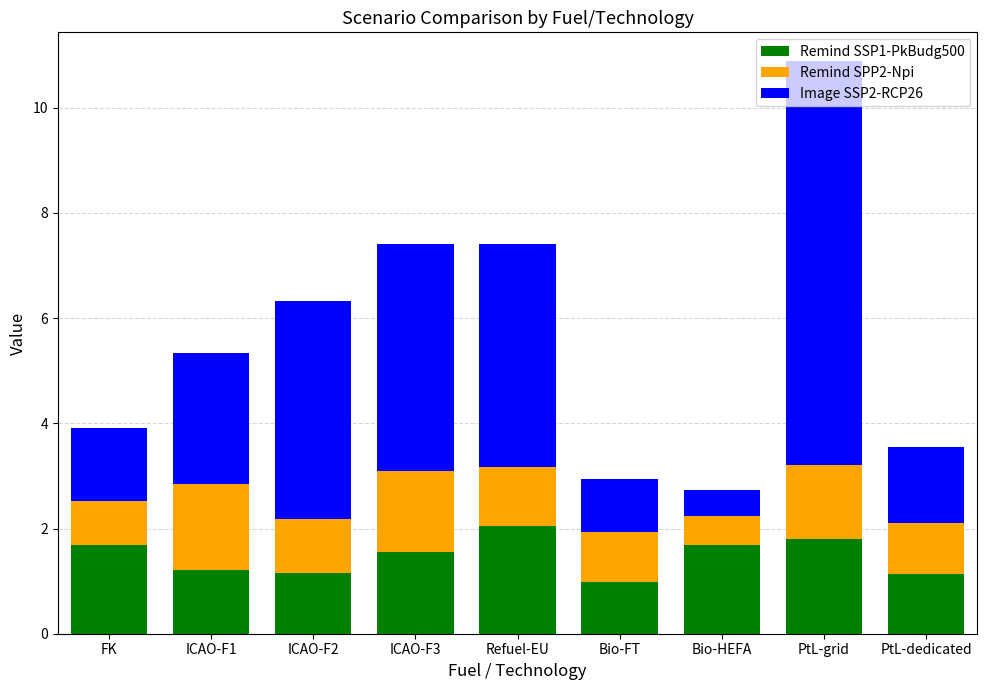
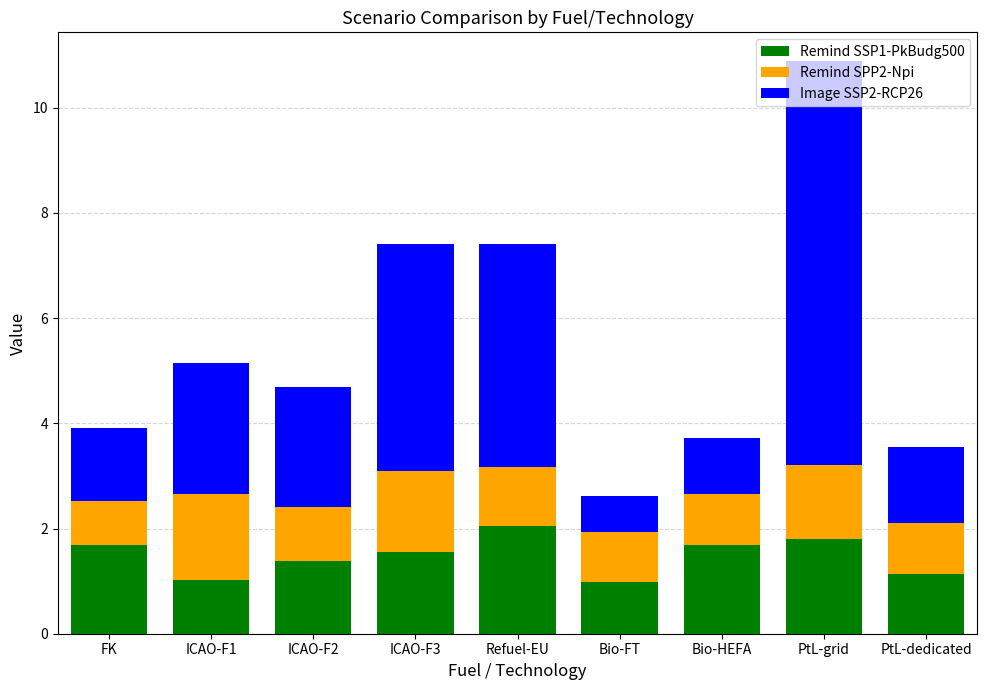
Remind SSP1-PkBudg500, ICAO-F1: 1.2 -> 1.0
Remind SSP1-PkBudg500, ICAO-F2: 1.1 -> 1.4
Image SSP2-RCP26, ICAO-F2: 4.2 -> 2.3
Image SSP2-RCP26, Bio-FT: 1.0 -> 0.7
Remind SPP2-Npi, Bio-HEFA: 0.6 -> 1.0
Image SSP2-RCP26, Bio-HEFA: 0.5 -> 1.1
